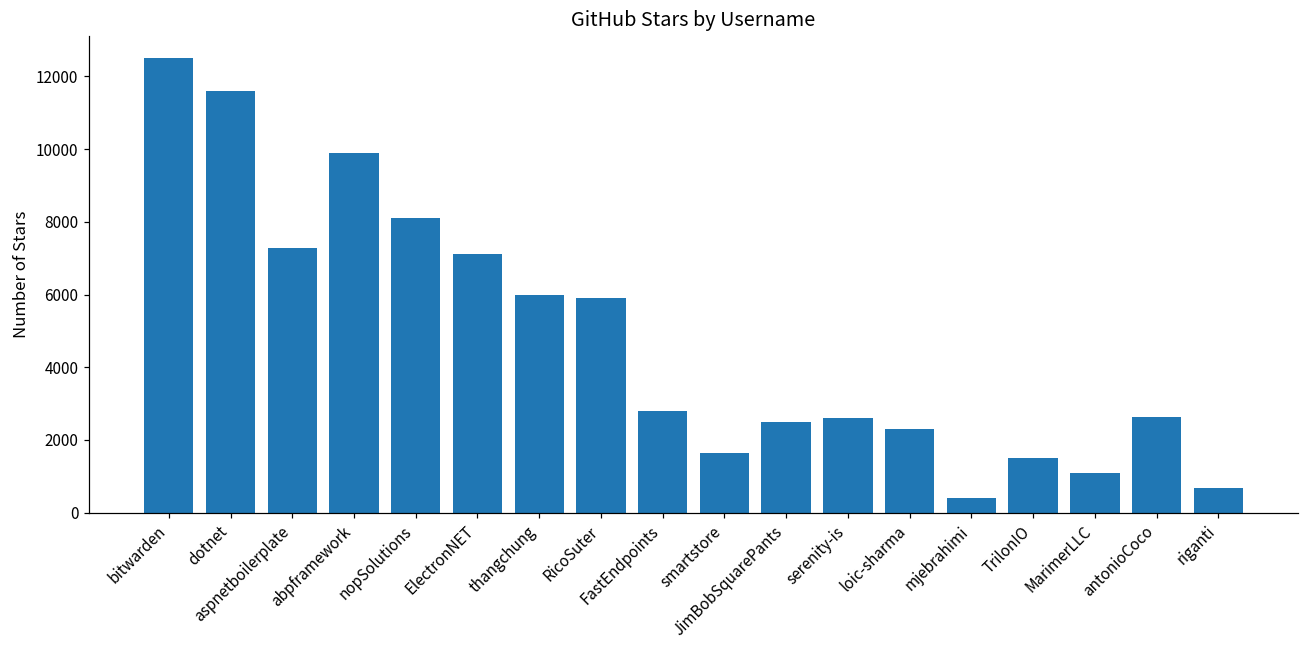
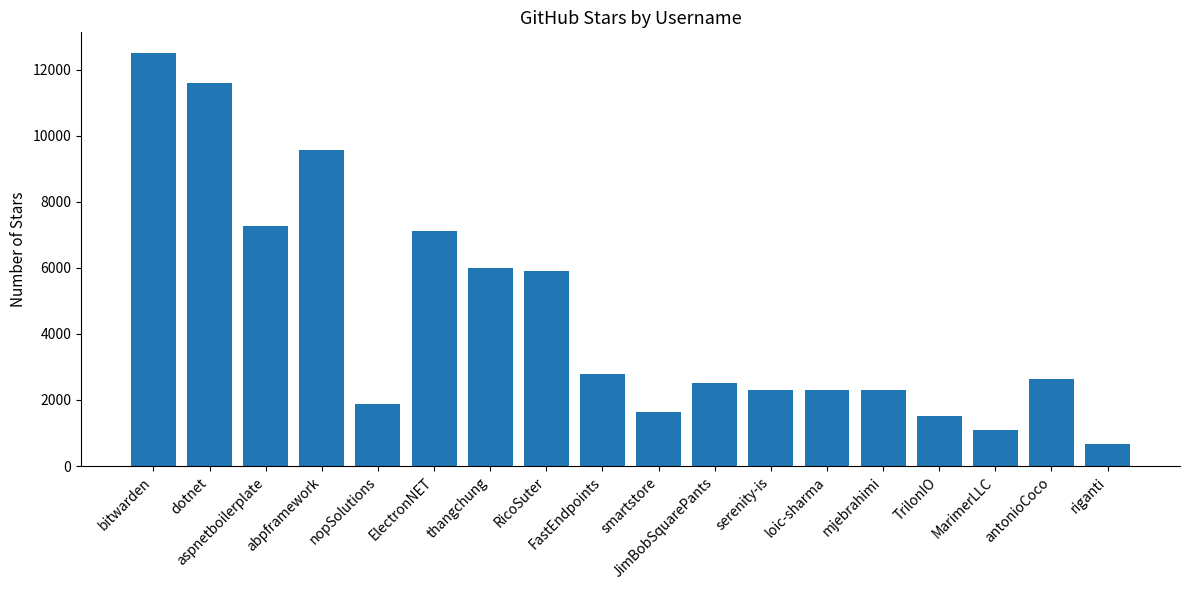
abpframework: 9900 -> 9600
nopSolutions: 8100 -> 1900
serenity-is: 2600 -> 2300
mjebrahimi: 400 -> 2300
